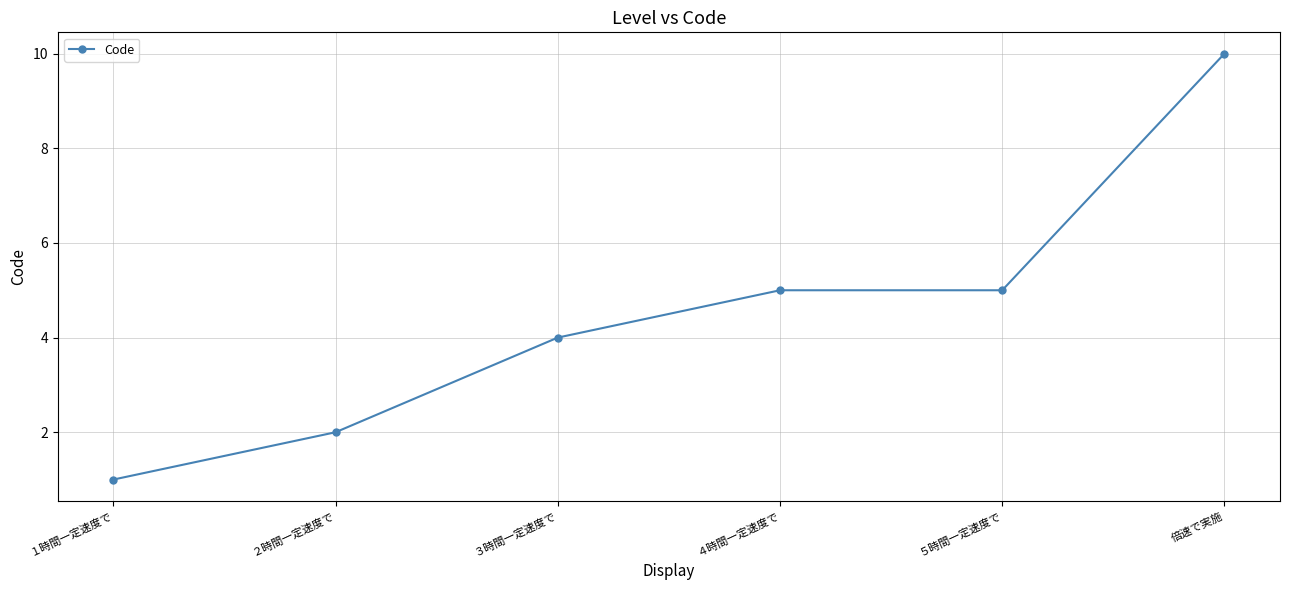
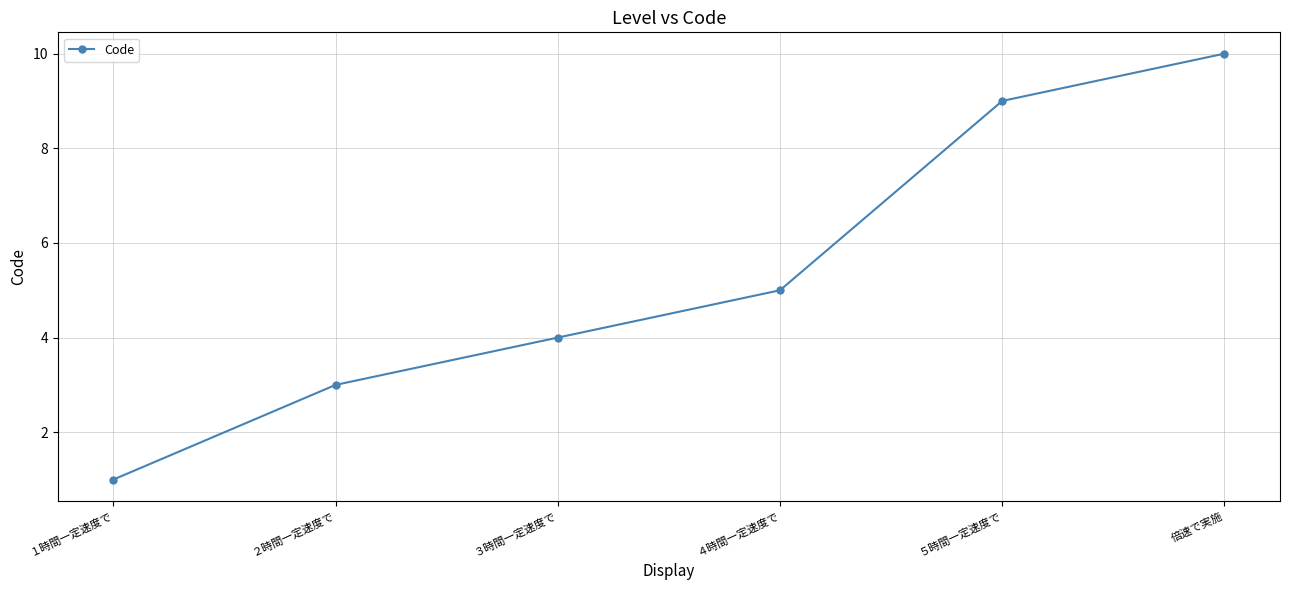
２時間一定速度で: 2 -> 3
５時間一定速度で: 5 -> 9
